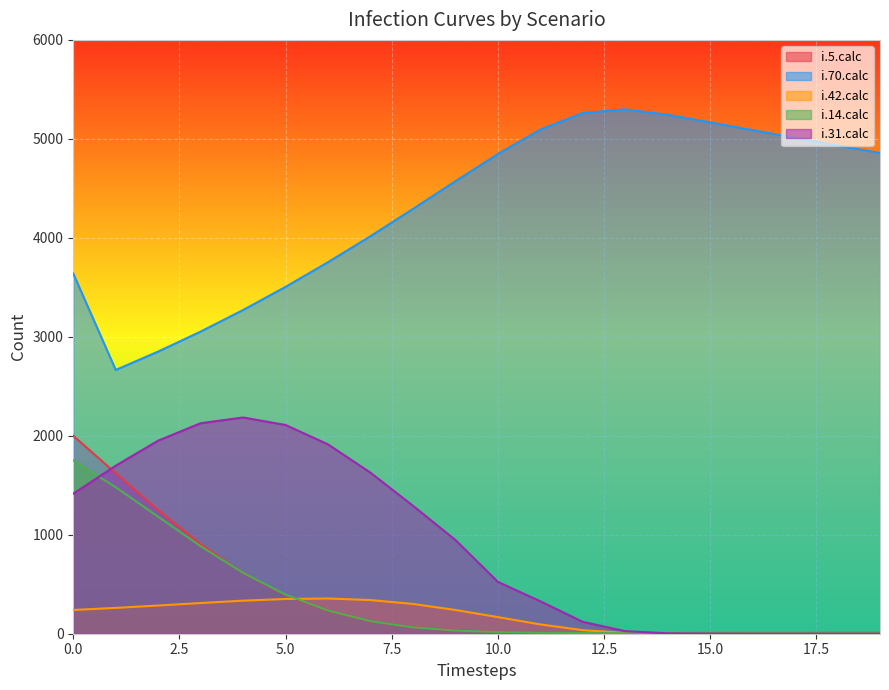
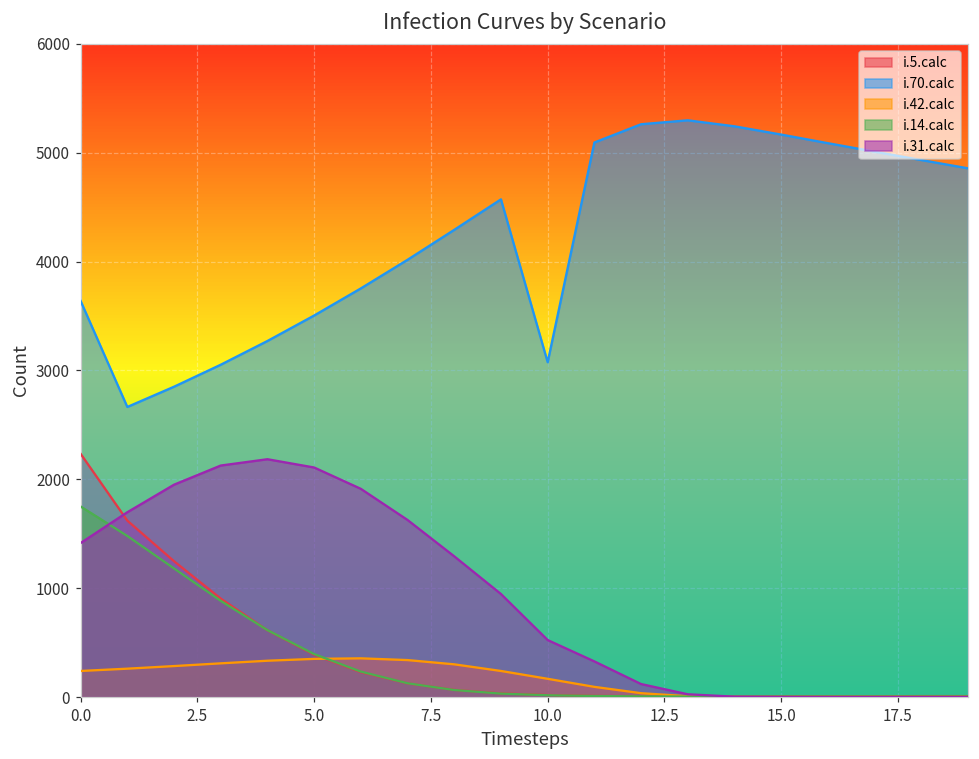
i.5.calc, 0.0: 2000 -> 2200
i.70.calc, 10.0: 4800 -> 3100
